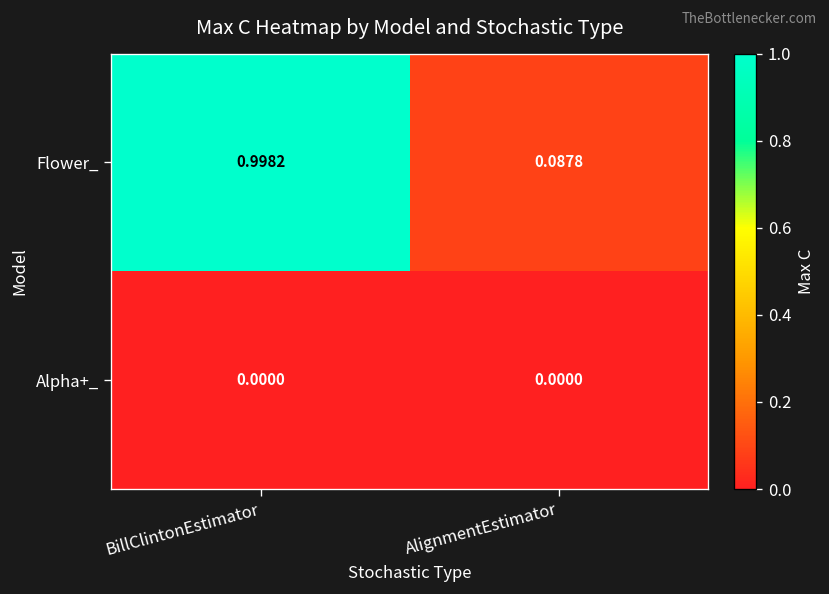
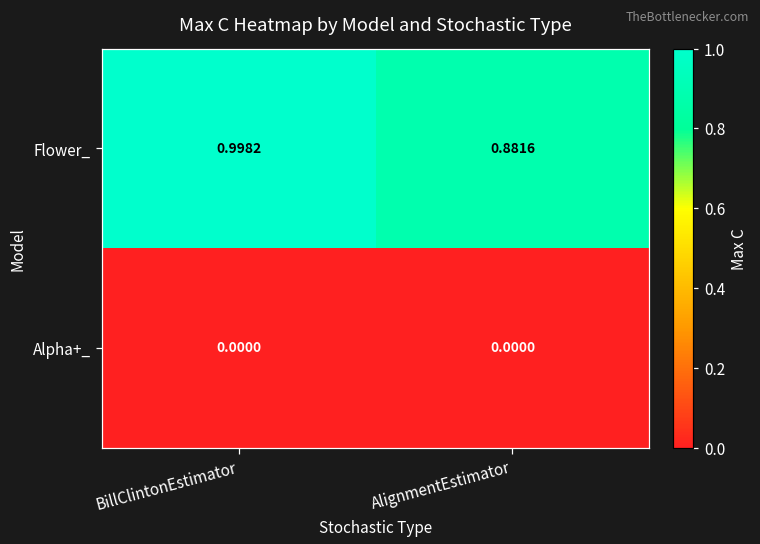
Flower_, AlignmentEstimator: 0.0878 -> 0.8816
